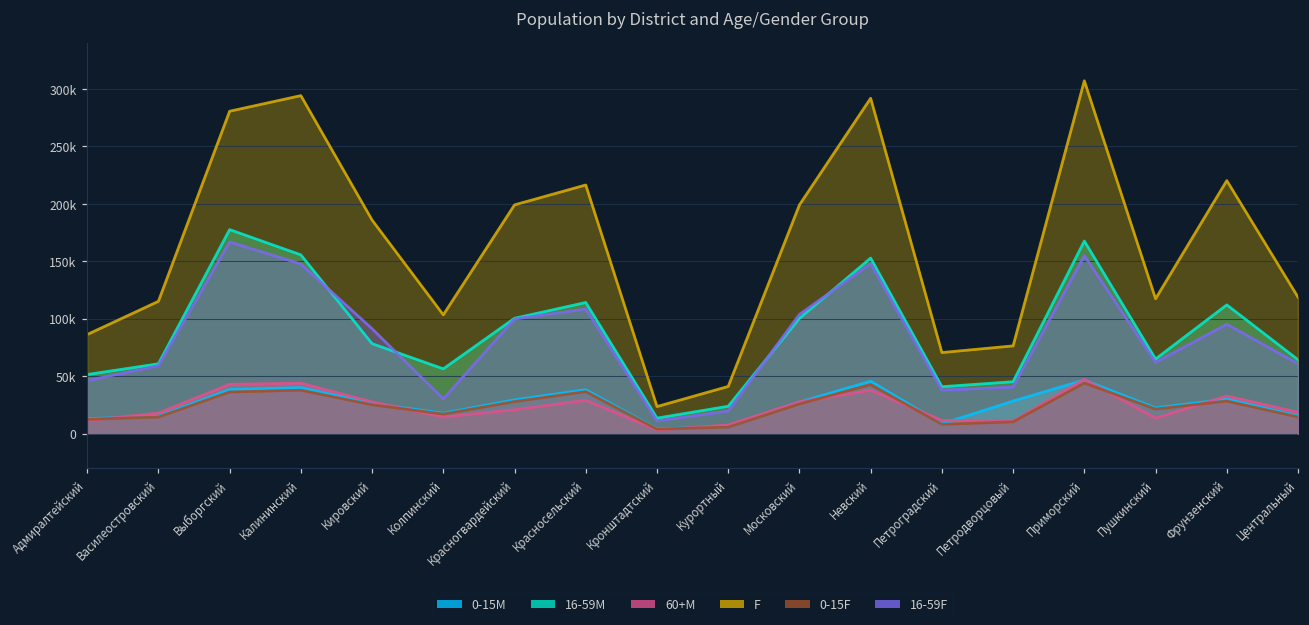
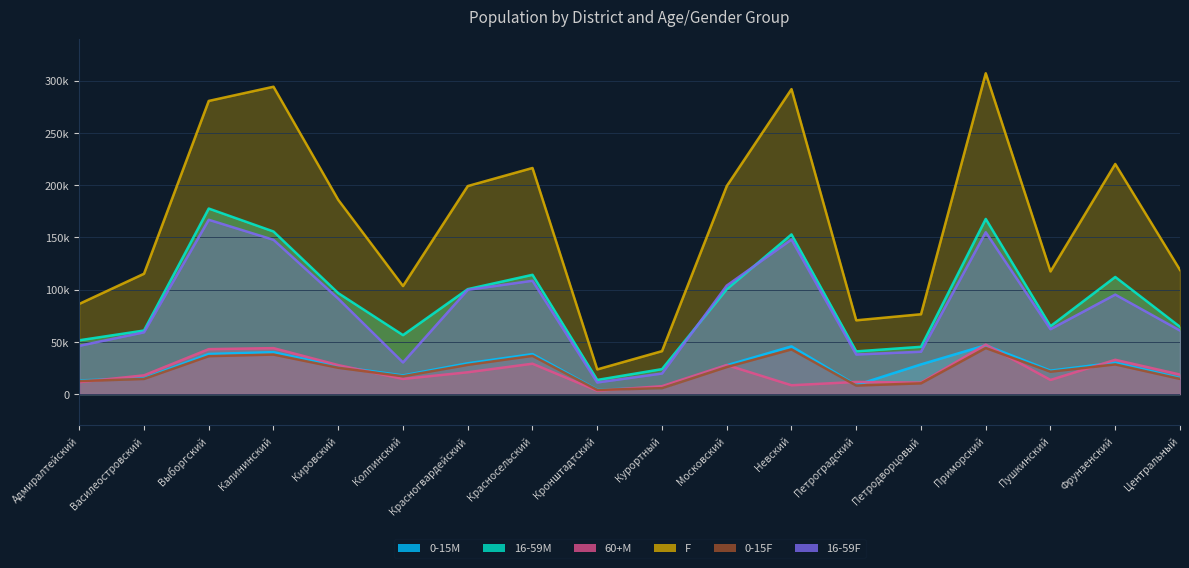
16-59M, Кировский: 78000 -> 97000
60+M, Невский: 38000 -> 8000
